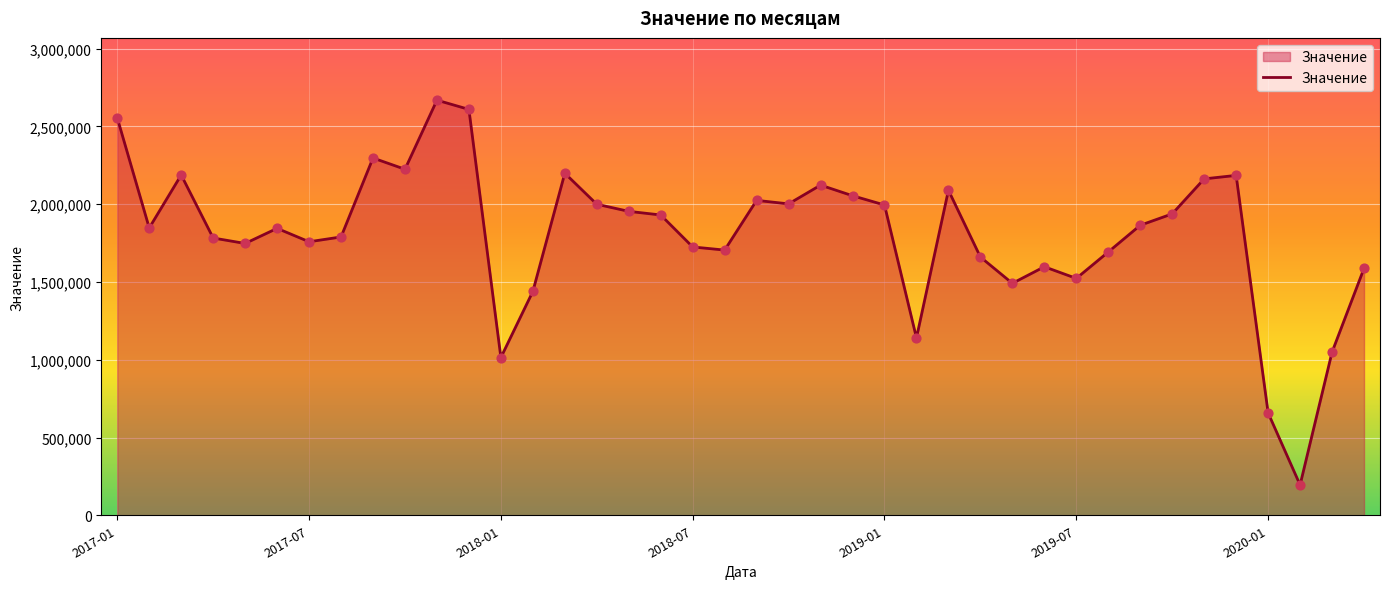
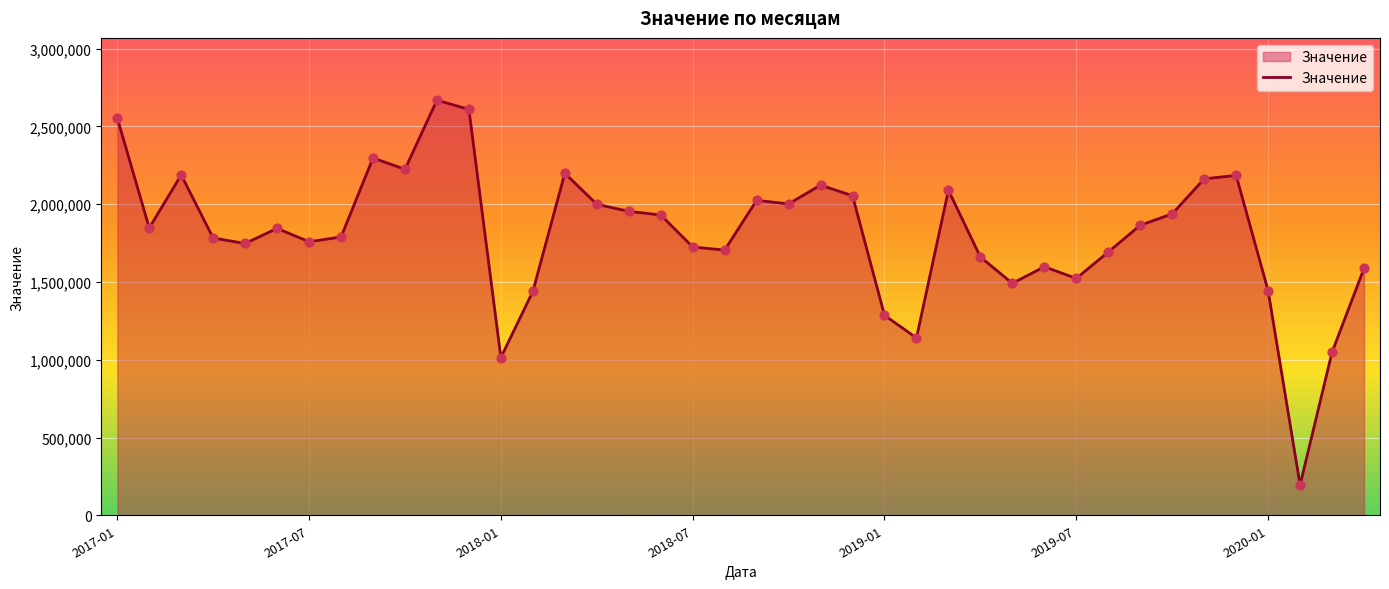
2019-01: 2,000,000 -> 1,290,000
2020-01: 660,000 -> 1,440,000
